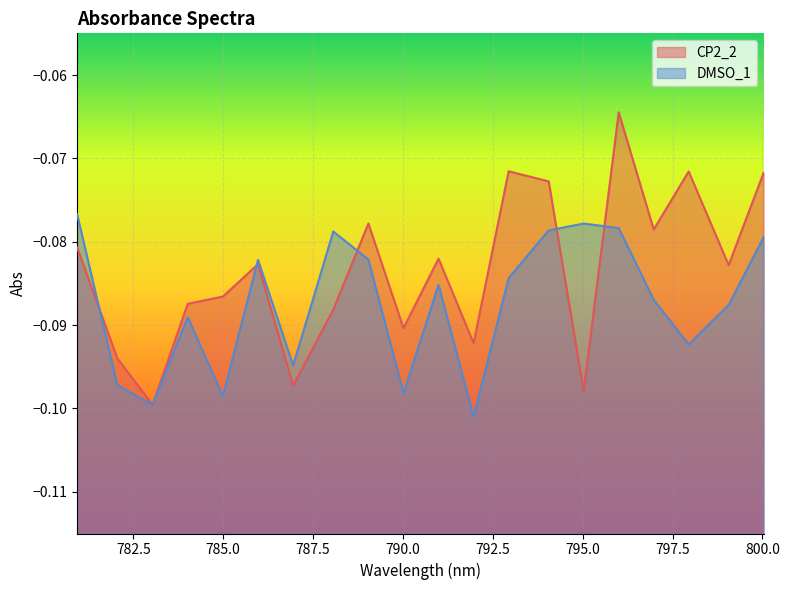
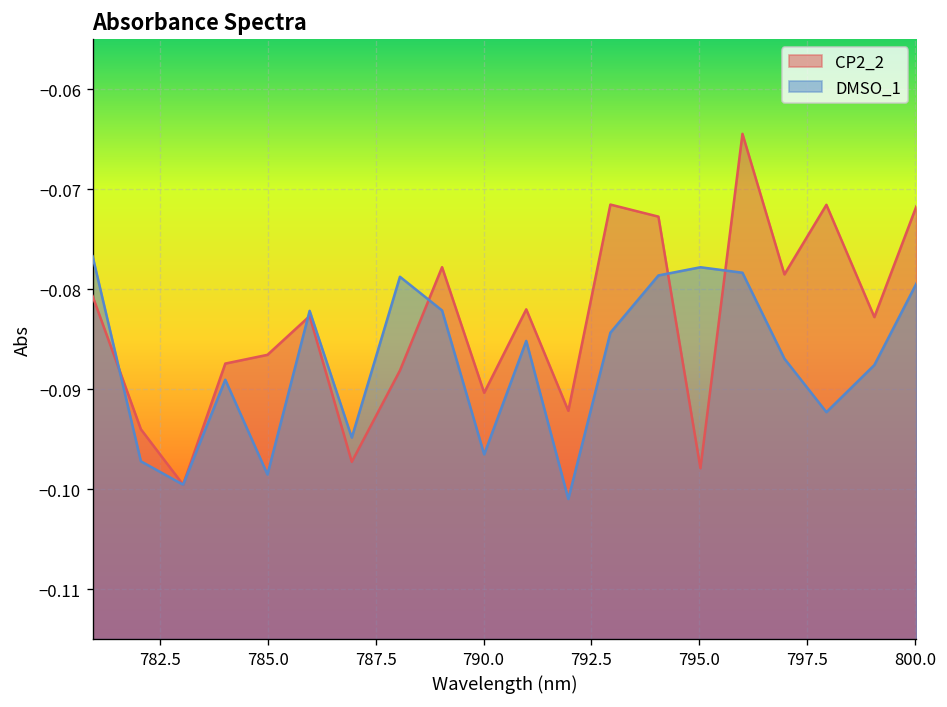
DMSO_1, 790.0: -0.098 -> -0.097
